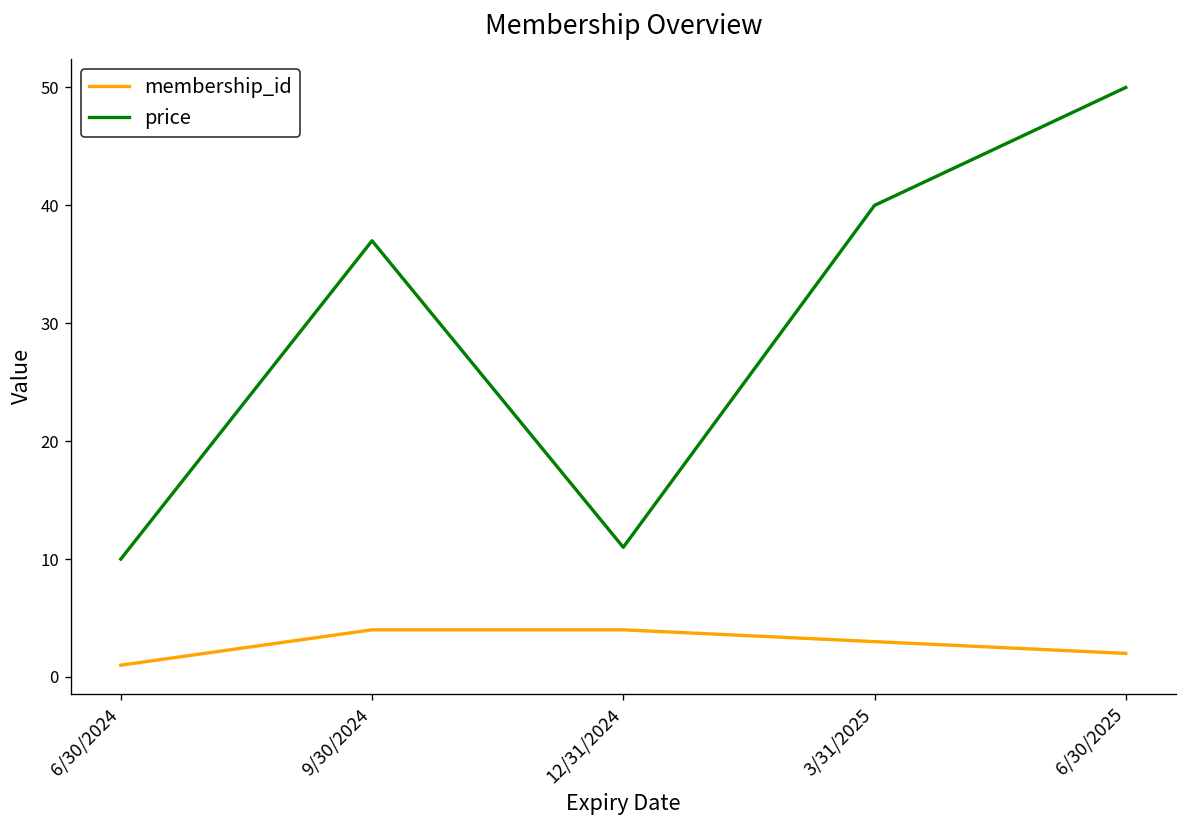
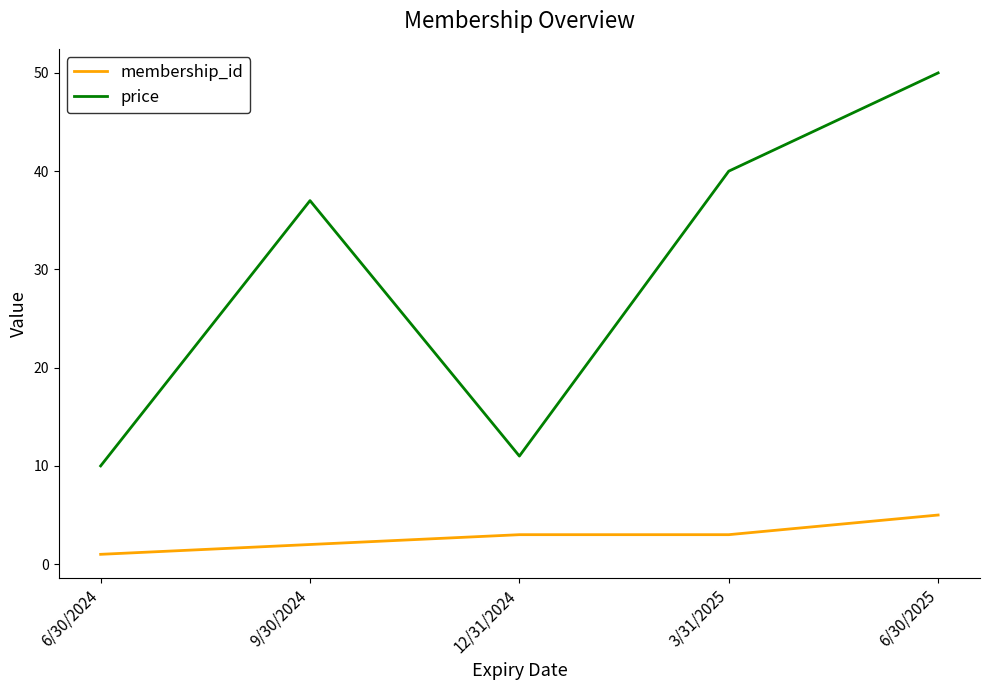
membership_id, 9/30/2024: 4 -> 2
membership_id, 12/31/2024: 4 -> 3
membership_id, 6/30/2025: 2 -> 5
